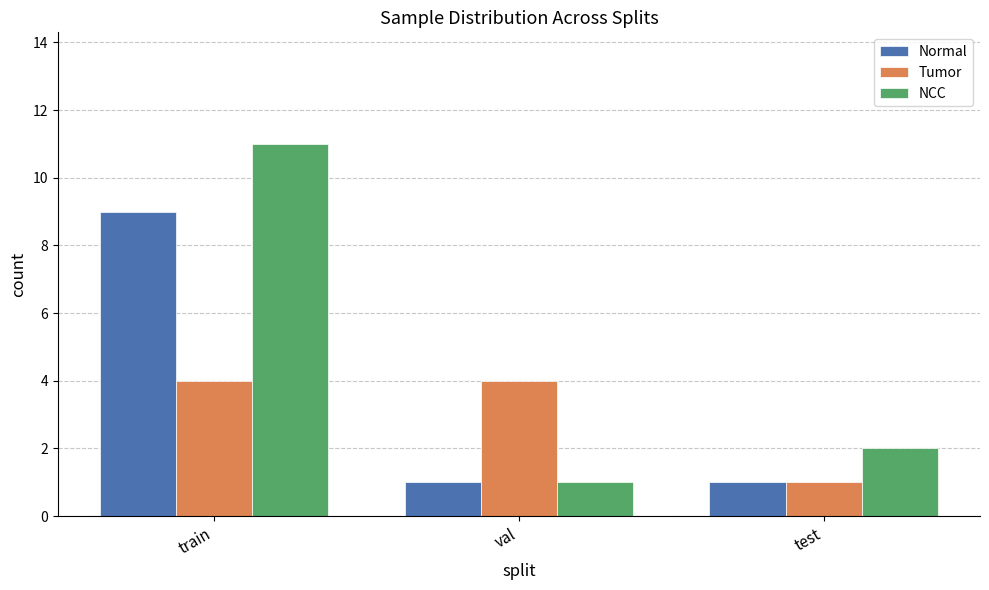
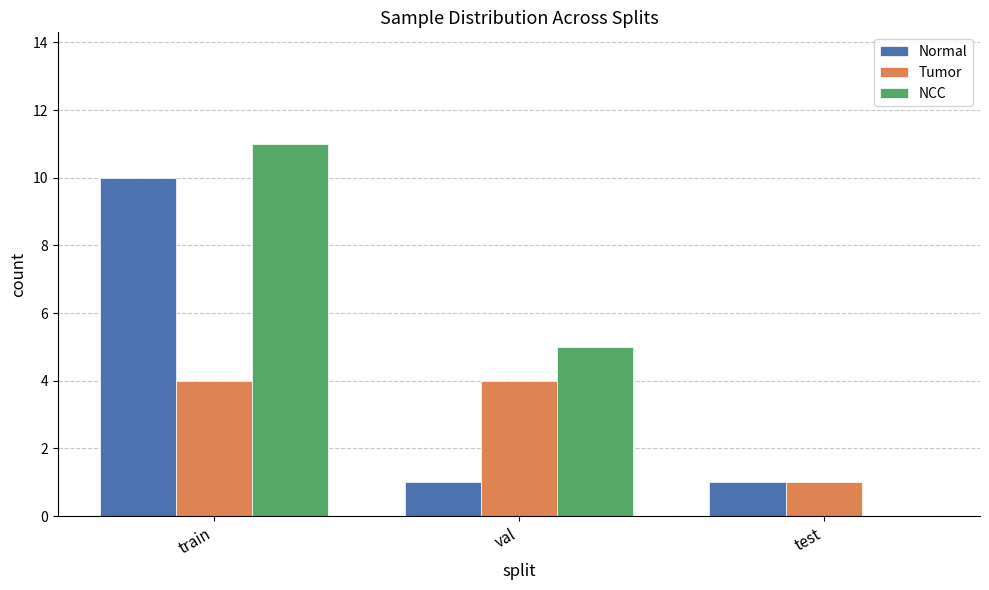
Normal, train: 9 -> 10
NCC, val: 1 -> 5
NCC, test: 2 -> 0
